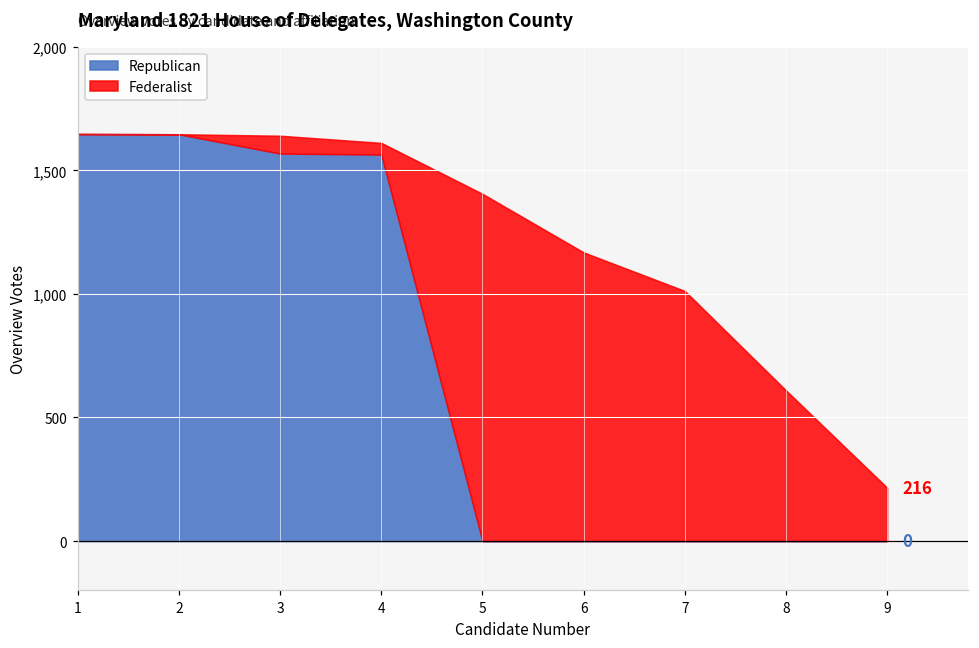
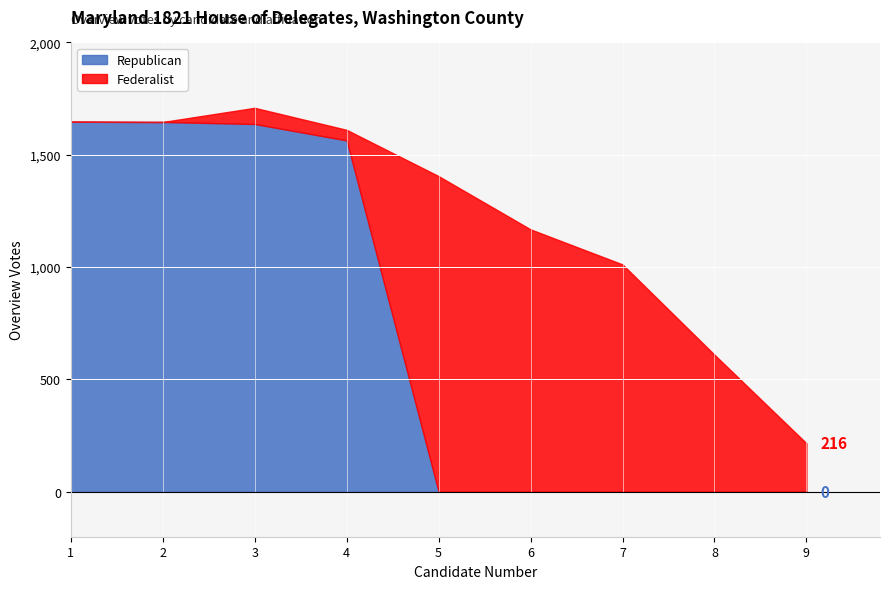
Republican, 3: 1,570 -> 1,640
